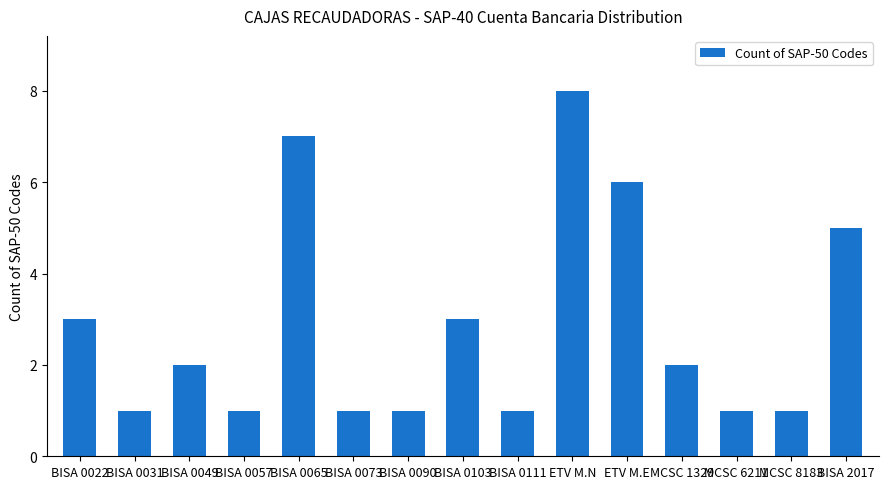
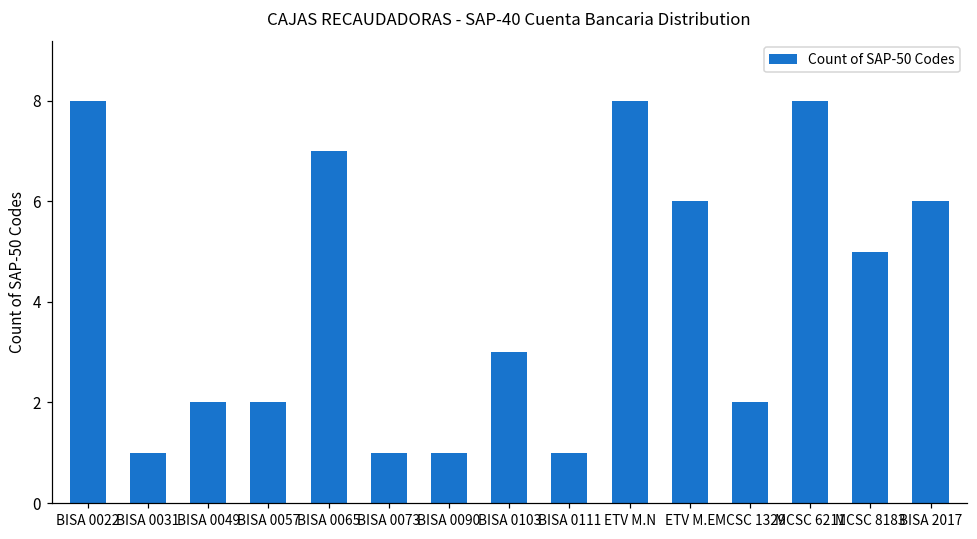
BISA 0022: 3 -> 8
BISA 0057: 1 -> 2
MCSC 6211: 1 -> 8
MCSC 8183: 1 -> 5
BISA 2017: 5 -> 6
